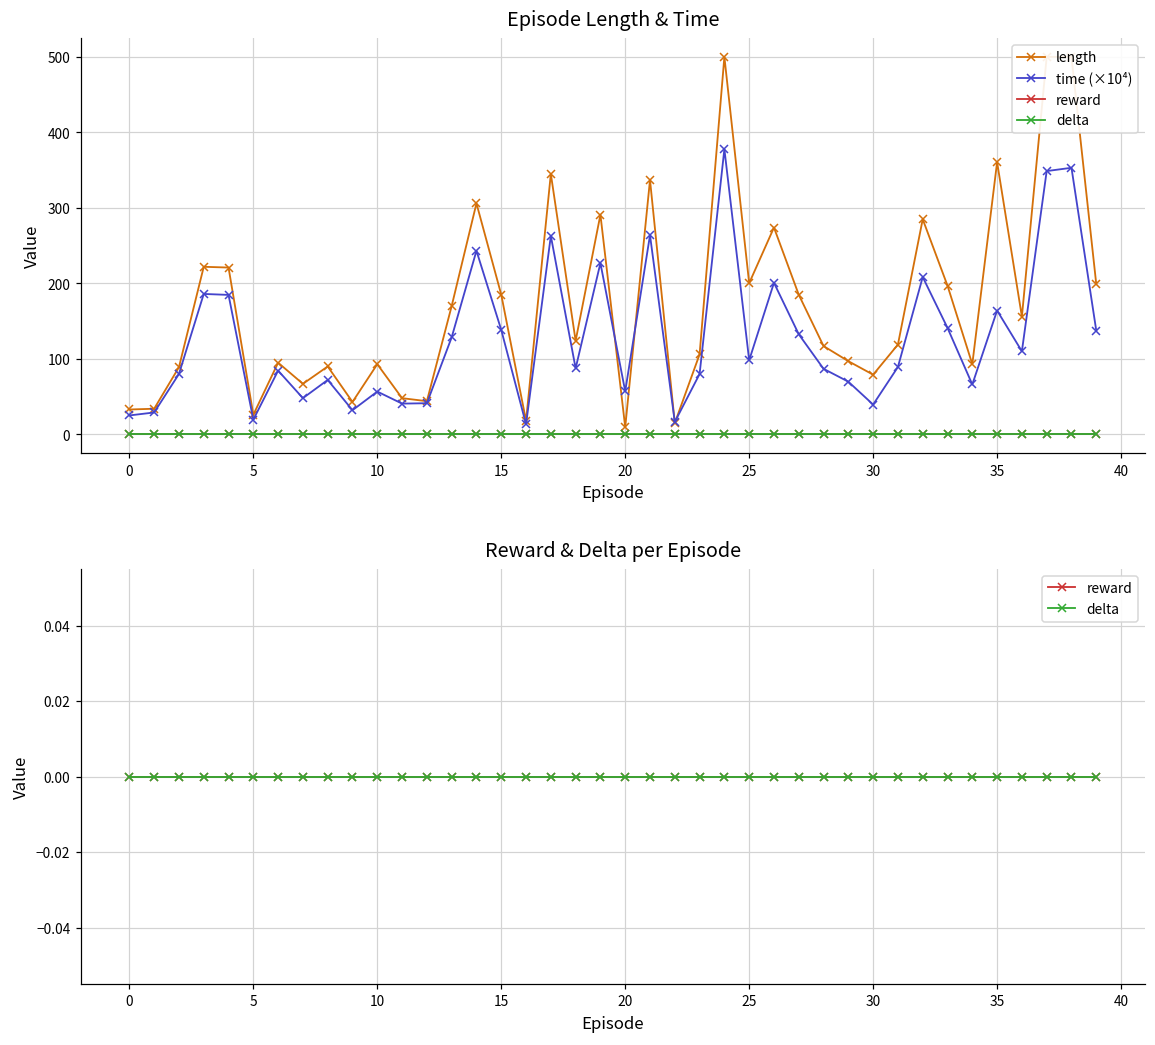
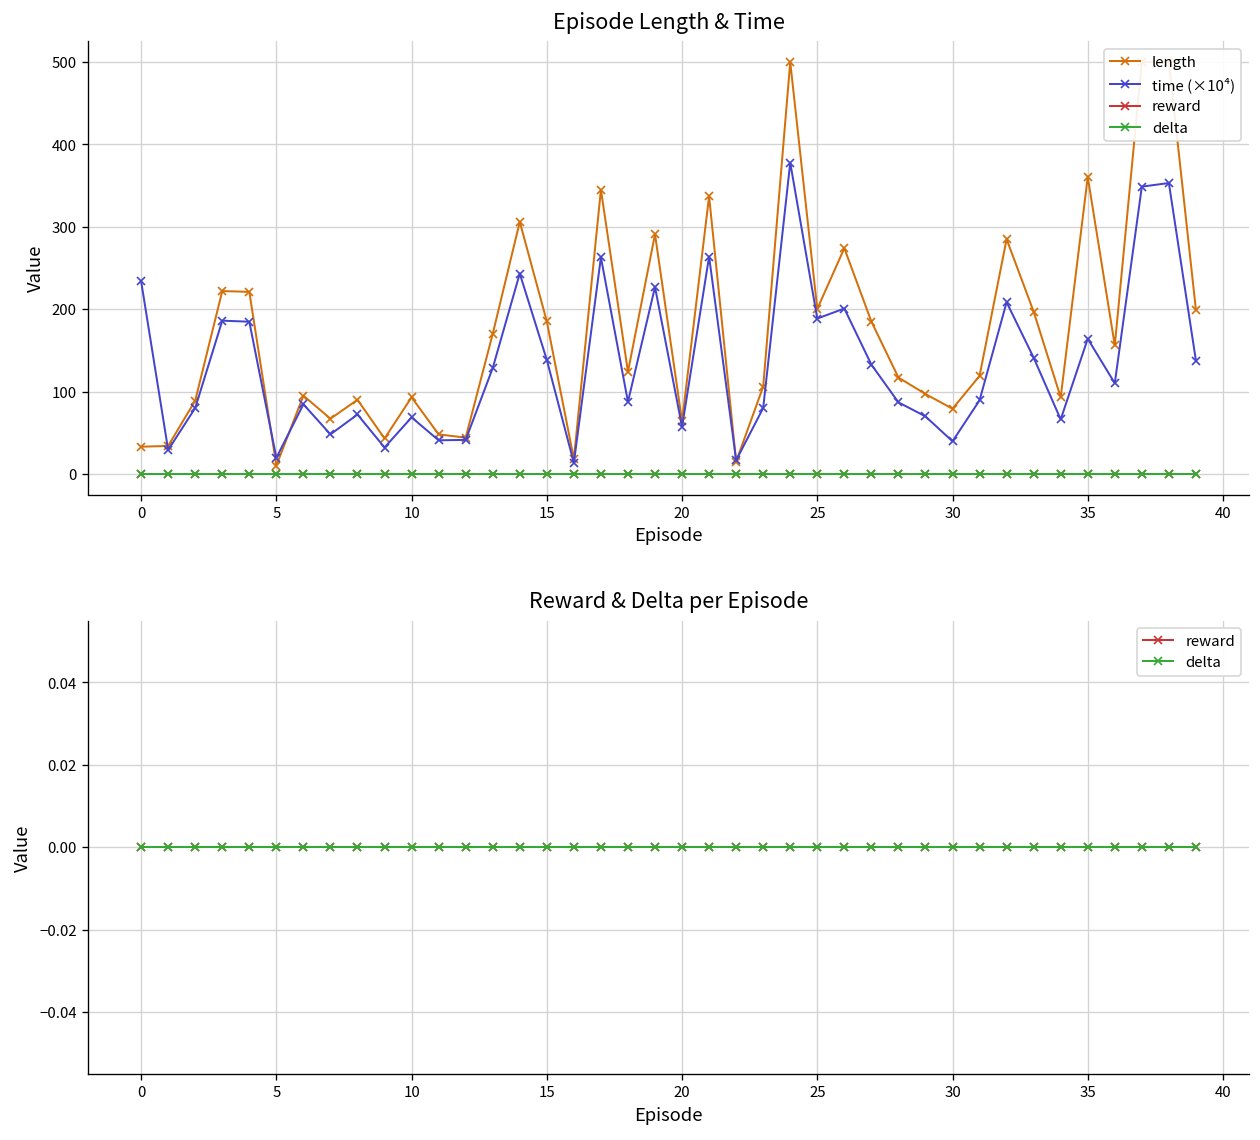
Episode Length & Time, time (×10⁴), 0: 30 -> 230
Episode Length & Time, length, 5: 30 -> 10
Episode Length & Time, time (×10⁴), 10: 60 -> 70
Episode Length & Time, length, 20: 10 -> 60
Episode Length & Time, time (×10⁴), 25: 100 -> 190
